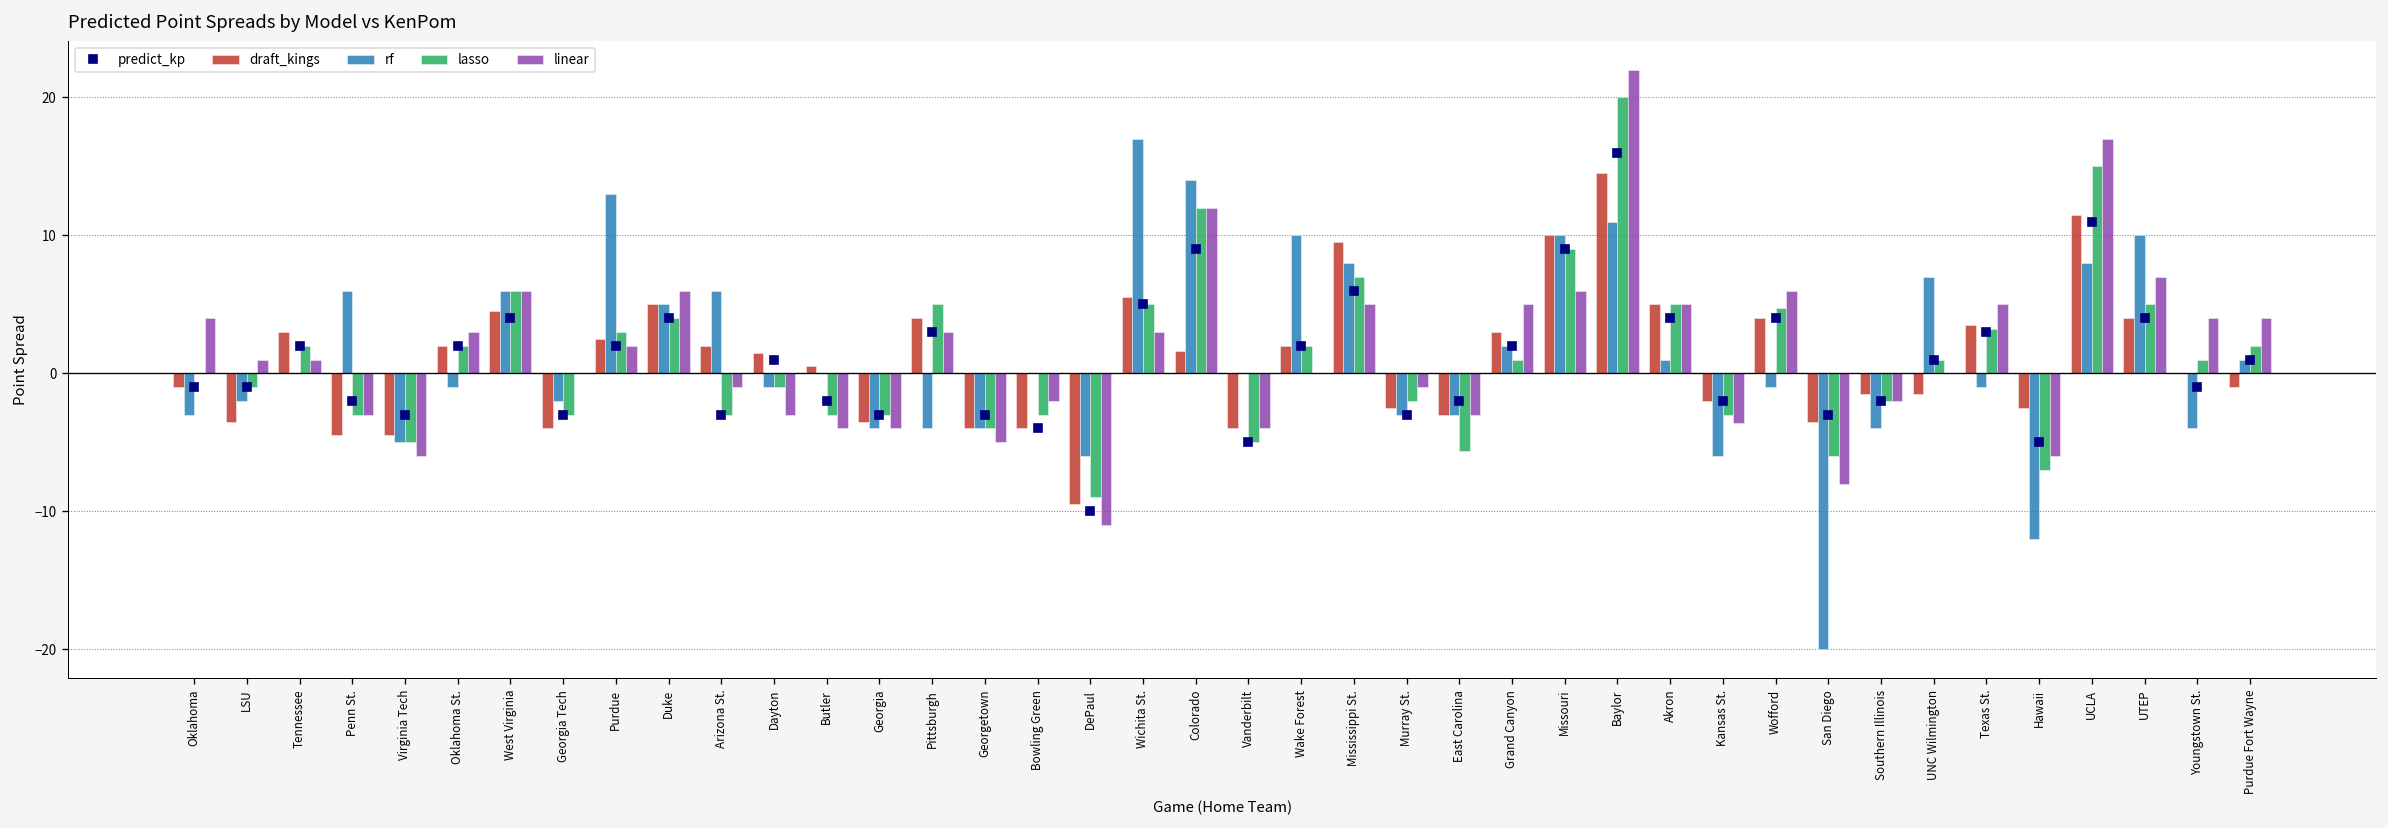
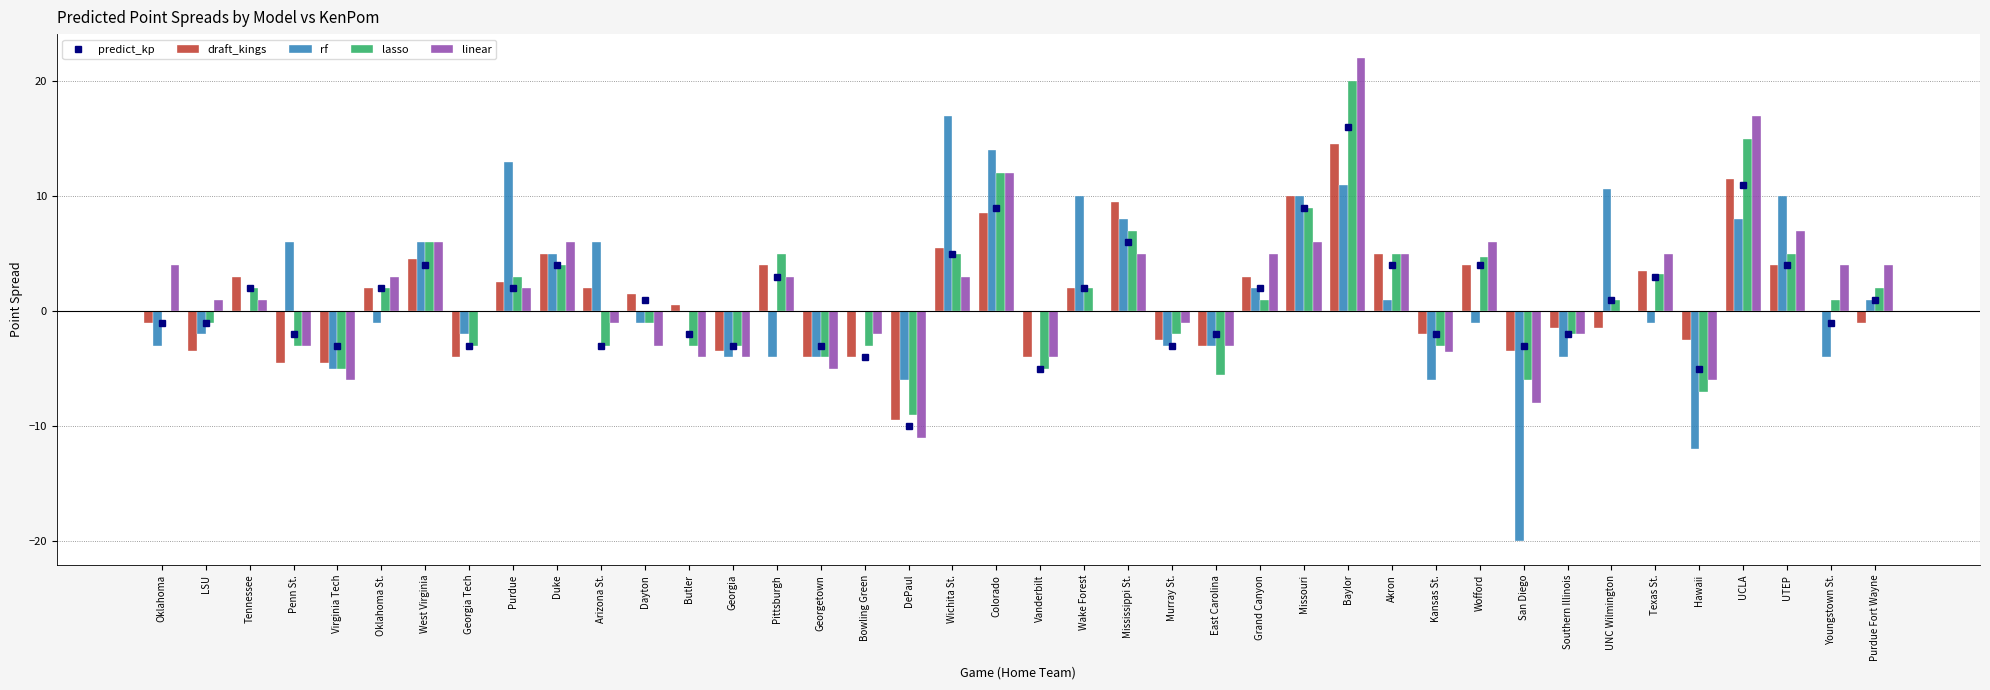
draft_kings, Colorado: 1.6 -> 8.5
rf, UNC Wilmington: 7.0 -> 10.6
